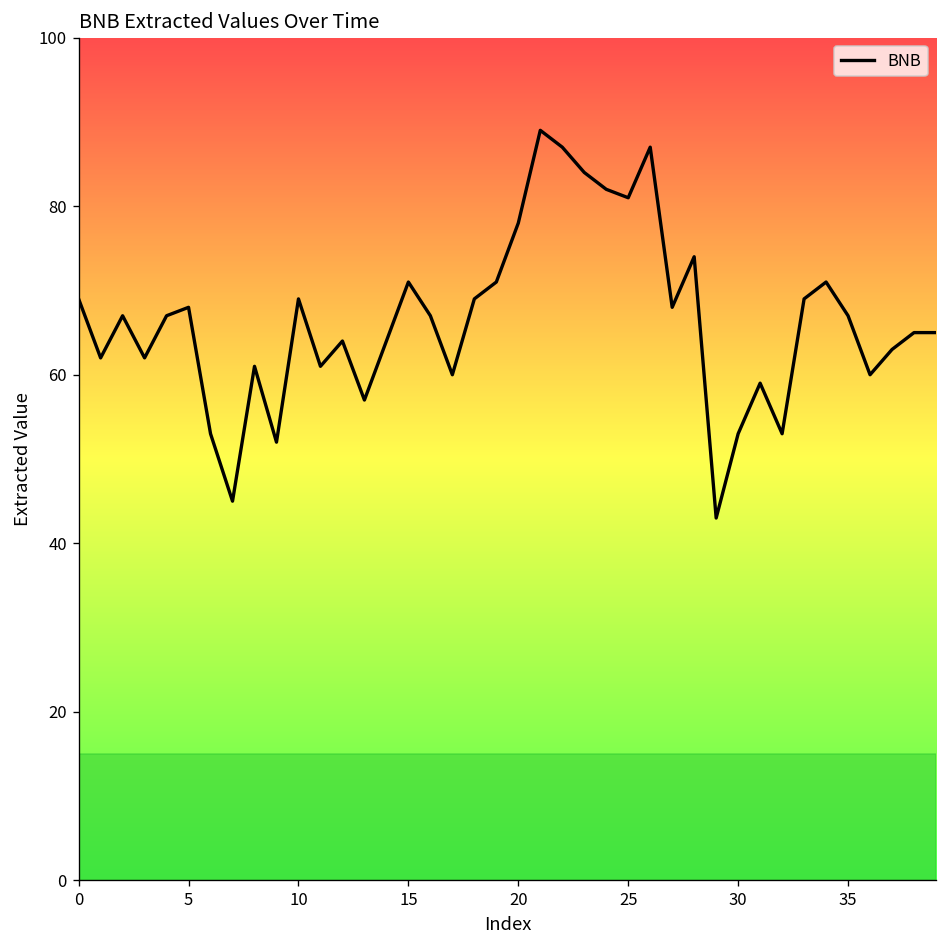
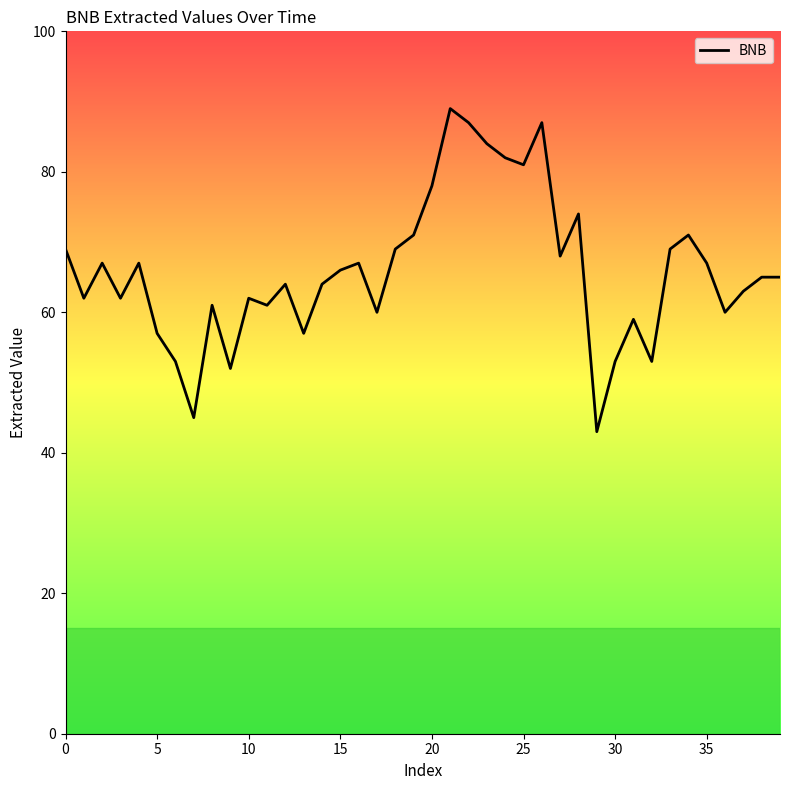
5: 68 -> 57
10: 69 -> 62
15: 71 -> 66
